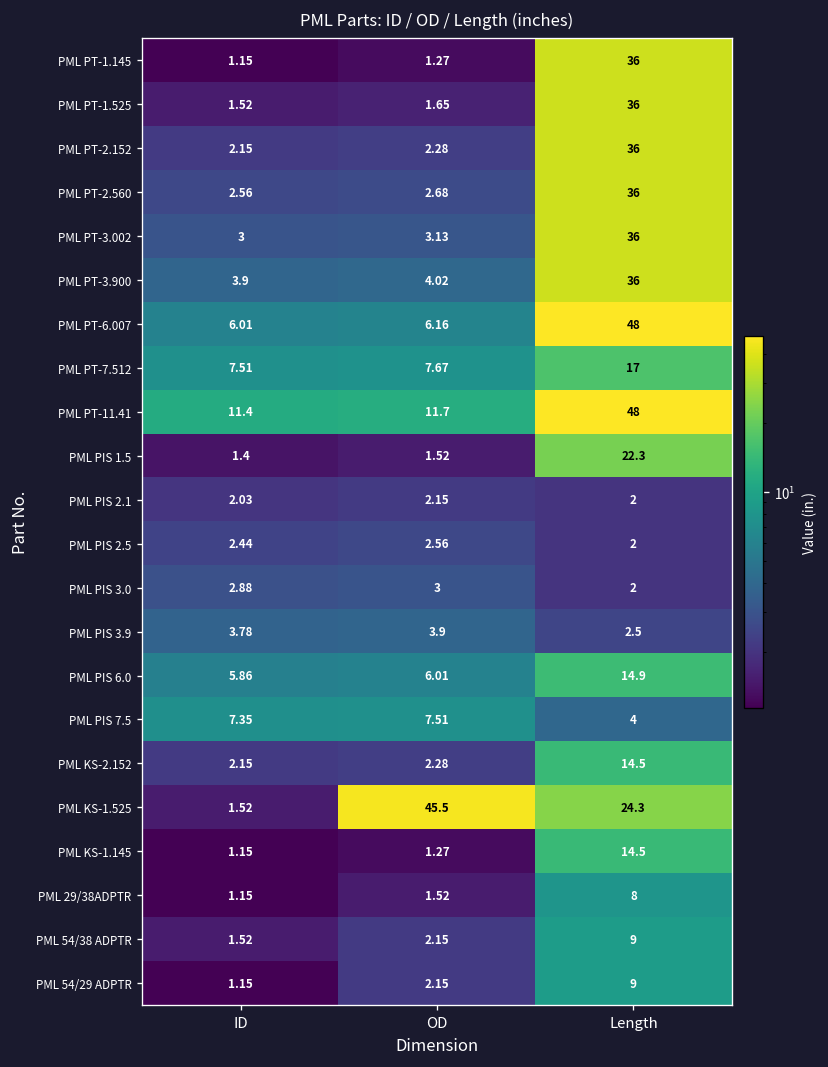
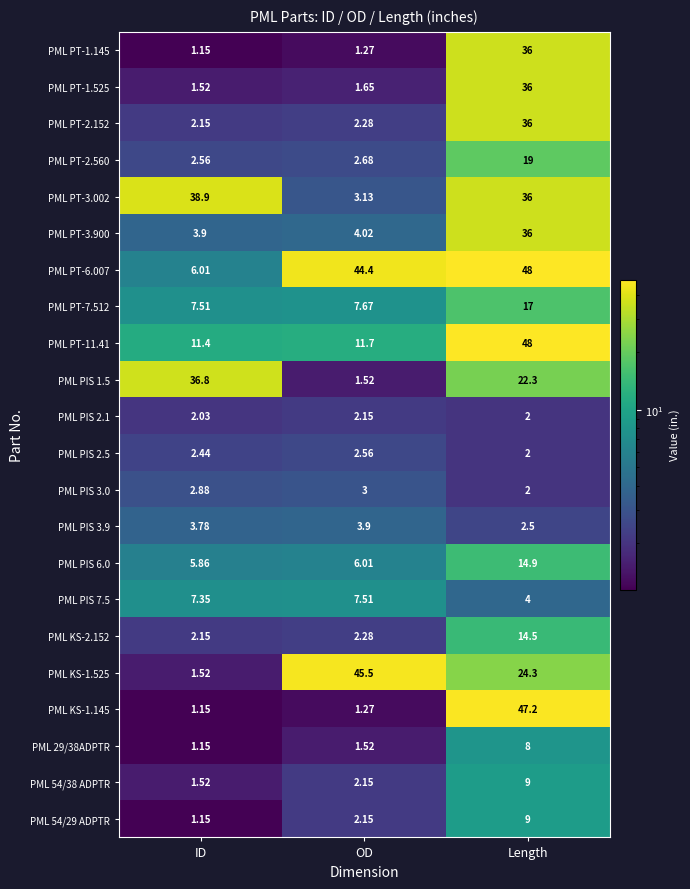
PML PT-2.560, Length: 36 -> 19
PML PT-3.002, ID: 3 -> 38.9
PML PT-6.007, OD: 6.16 -> 44.4
PML PIS 1.5, ID: 1.4 -> 36.8
PML KS-1.145, Length: 14.5 -> 47.2
